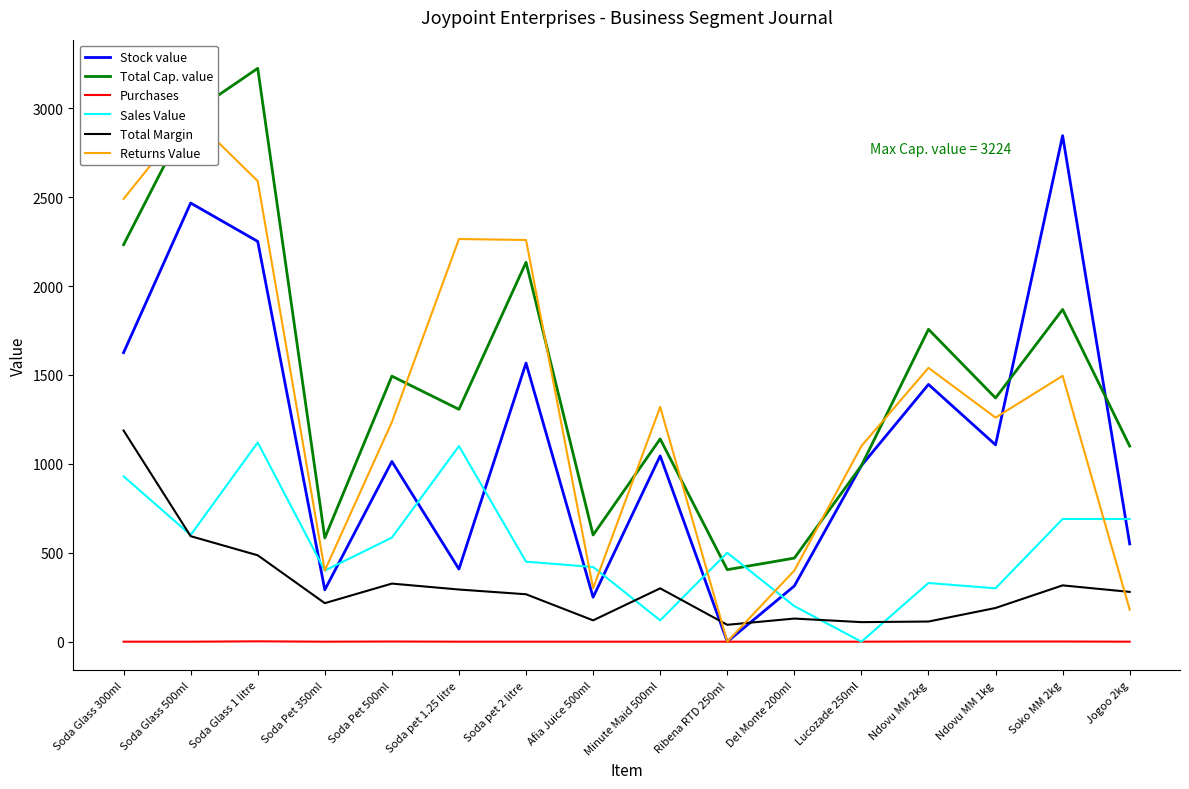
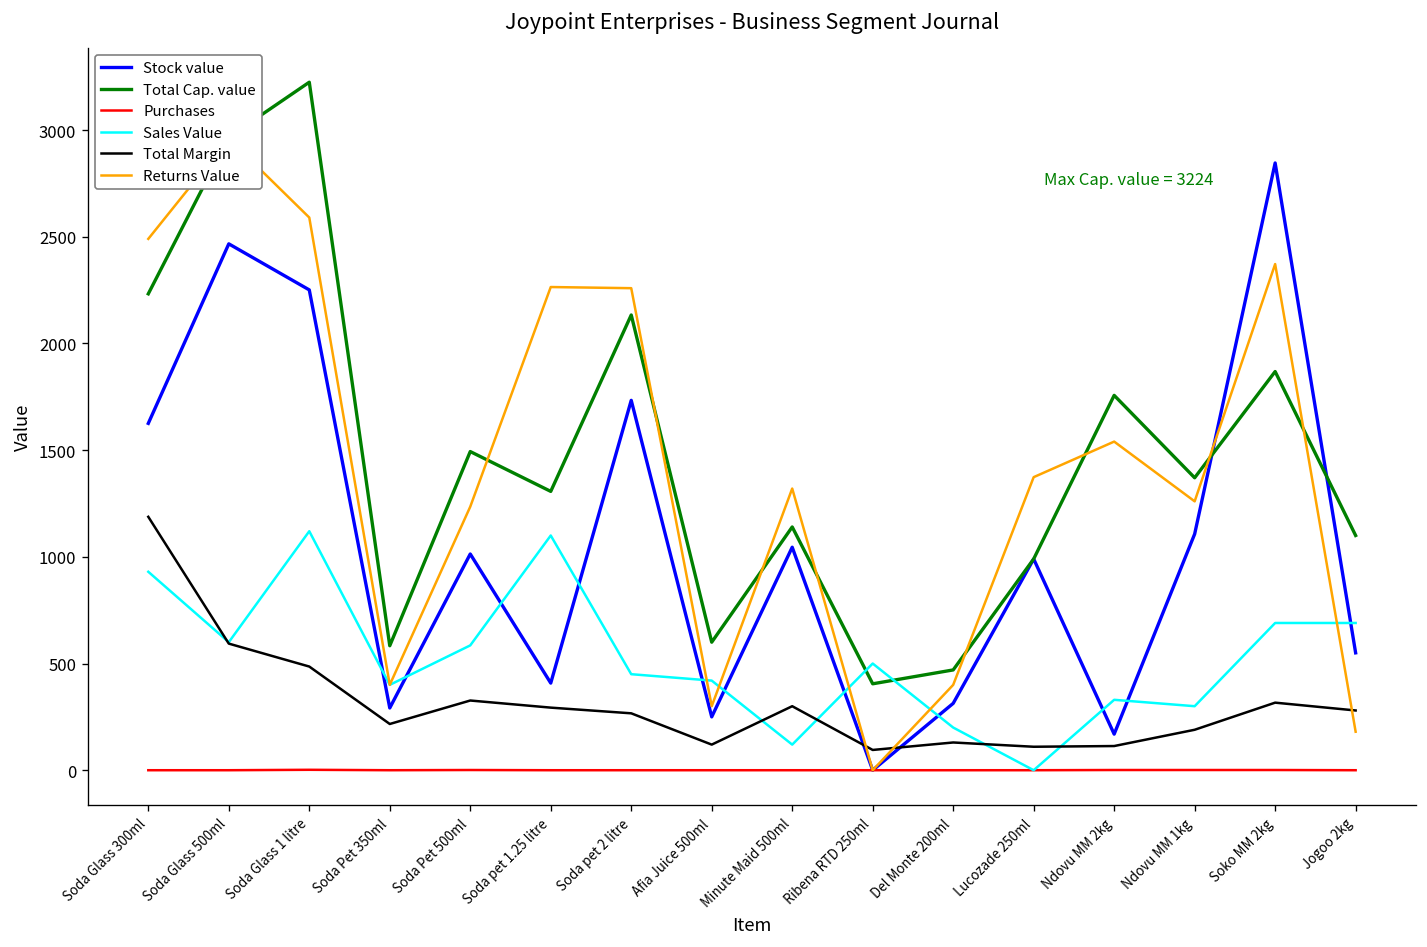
Stock value, Soda pet 2 litre: 1570 -> 1730
Returns Value, Lucozade 250ml: 1100 -> 1370
Stock value, Ndovu MM 2kg: 1450 -> 170
Returns Value, Soko MM 2kg: 1500 -> 2370
